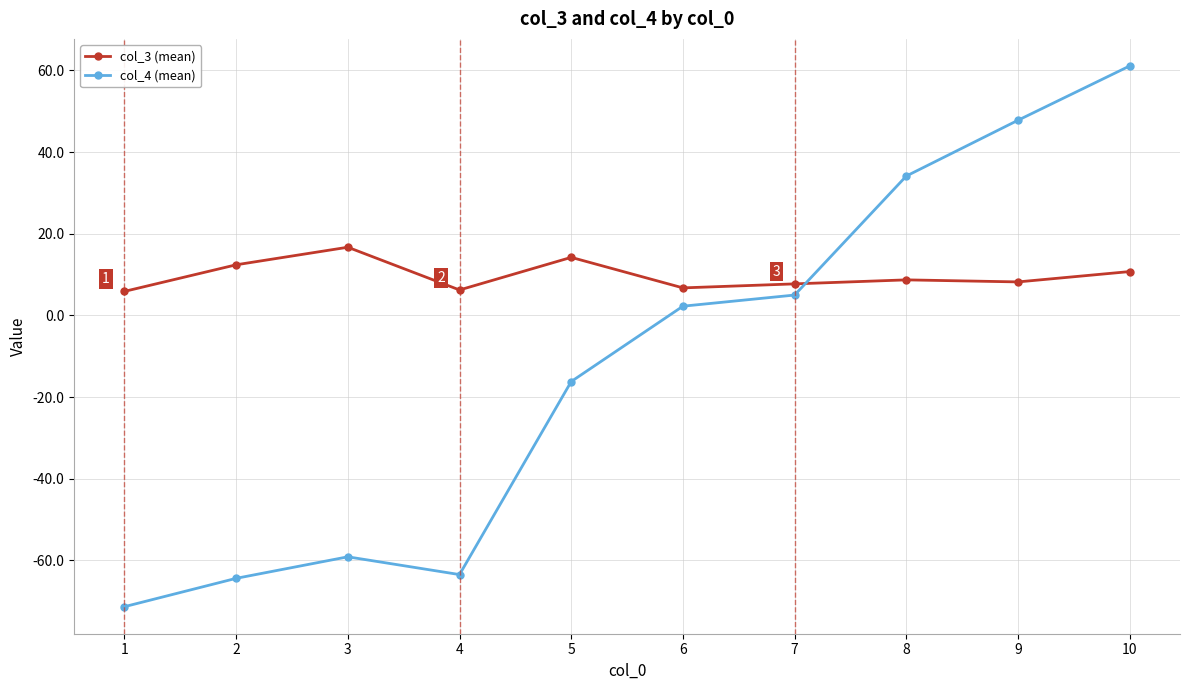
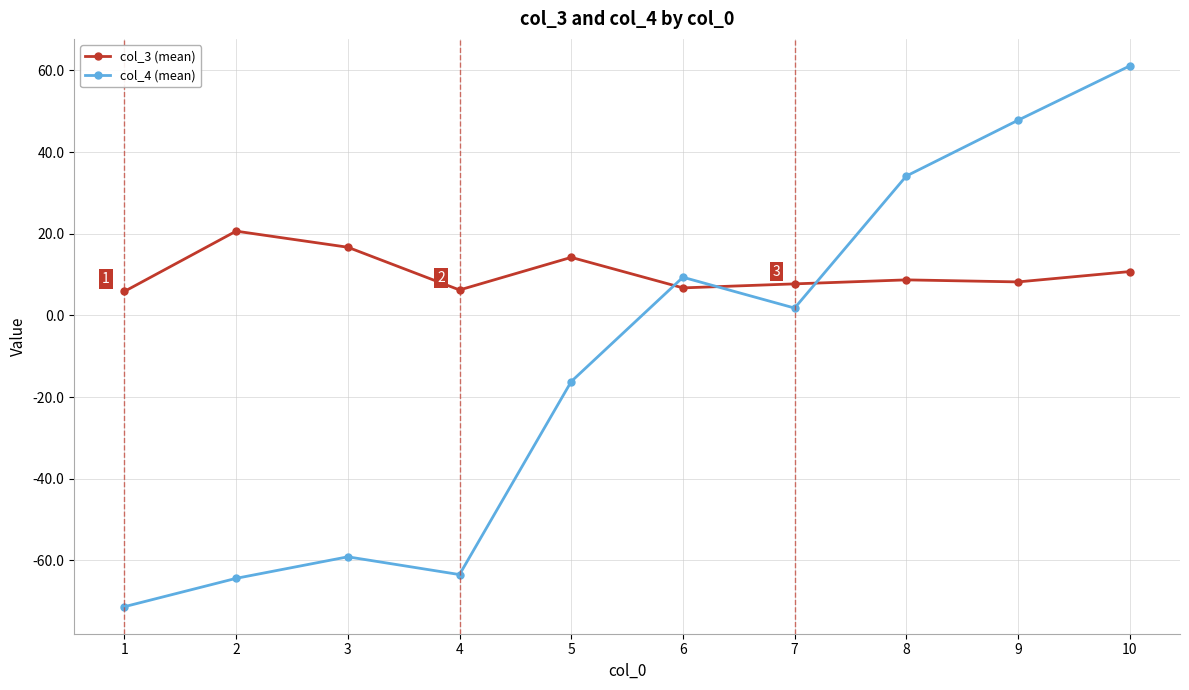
col_3 (mean), 2: 12 -> 21
col_4 (mean), 6: 2 -> 9
col_4 (mean), 7: 5 -> 2
